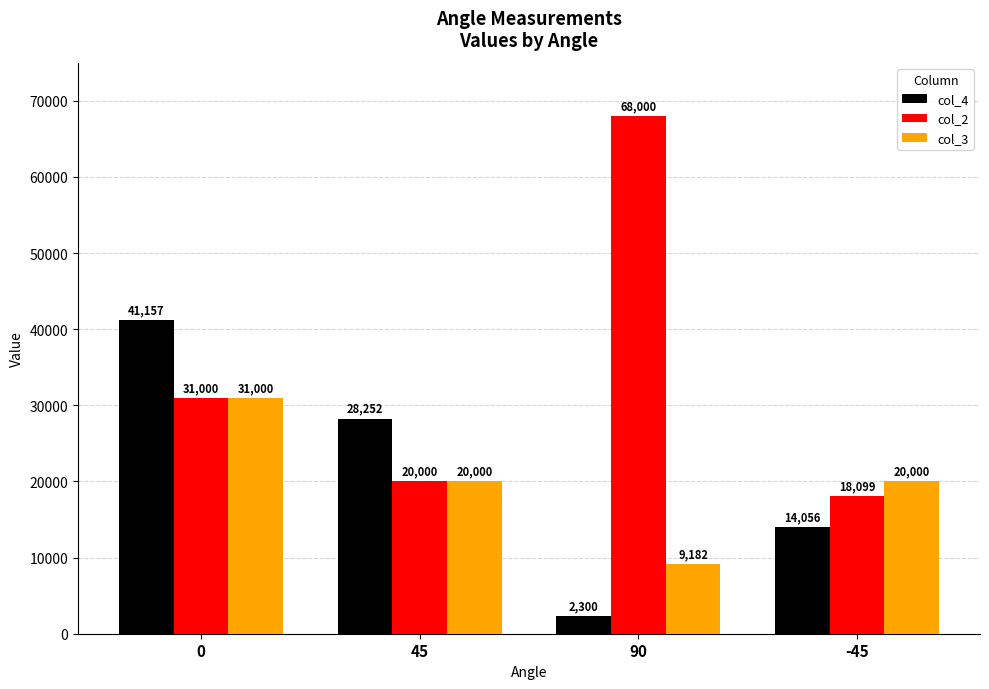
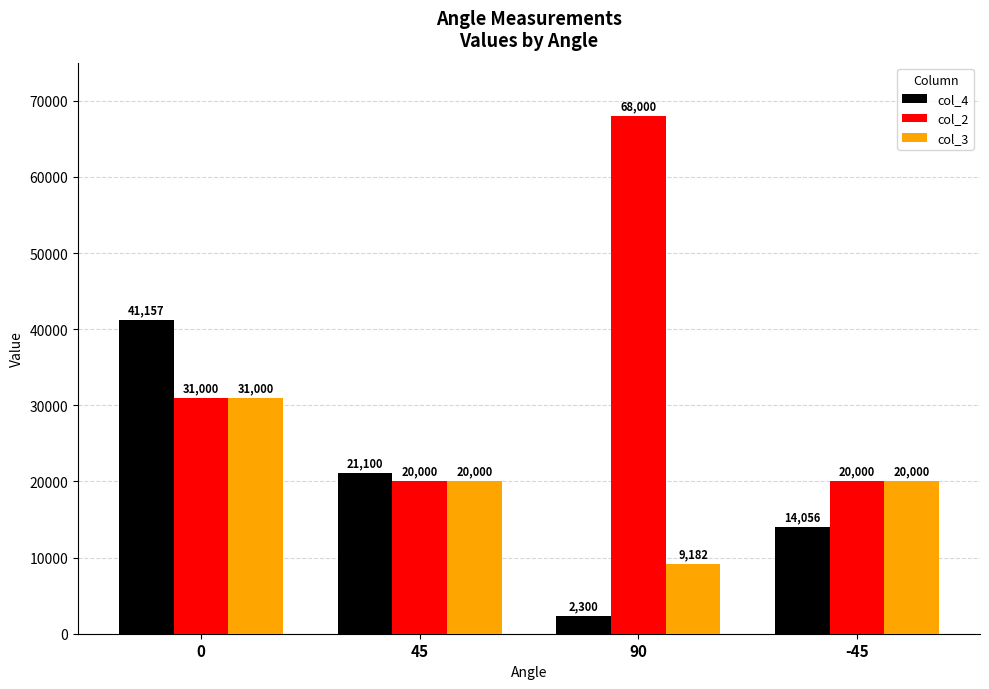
col_4, 45: 28,252 -> 21,100
col_2, -45: 18,099 -> 20,000
